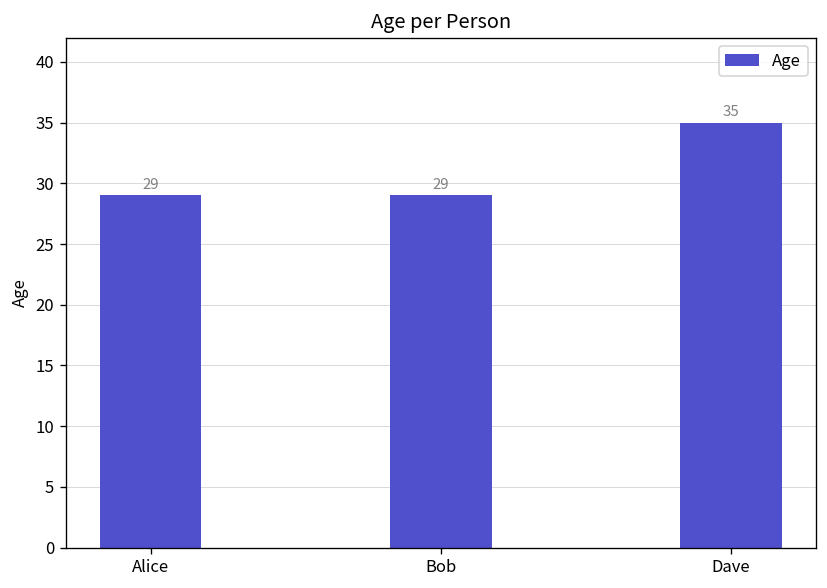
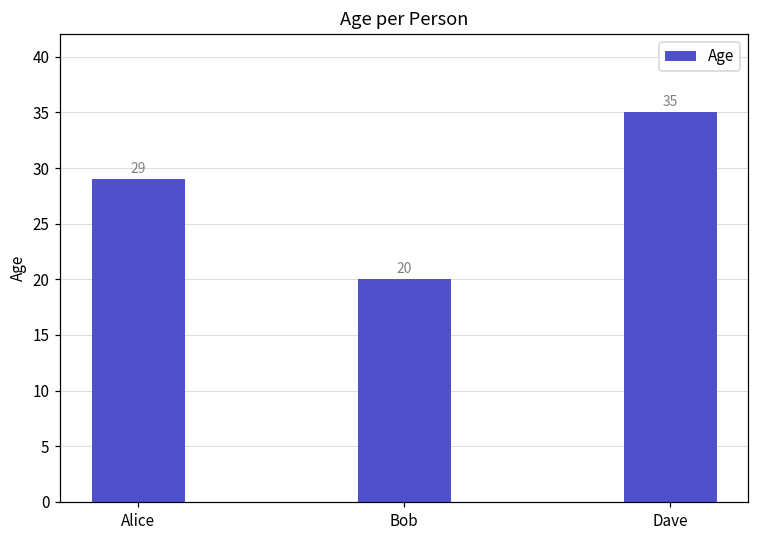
Bob: 29 -> 20
